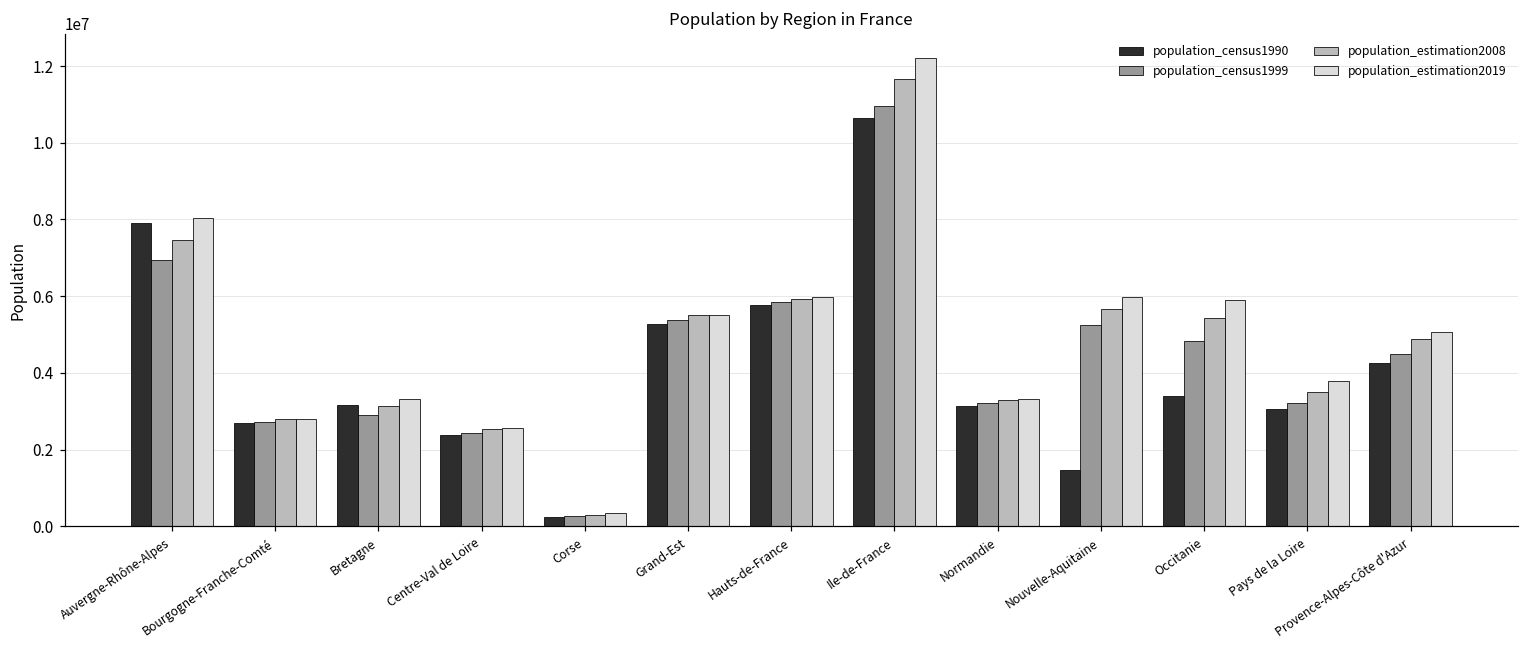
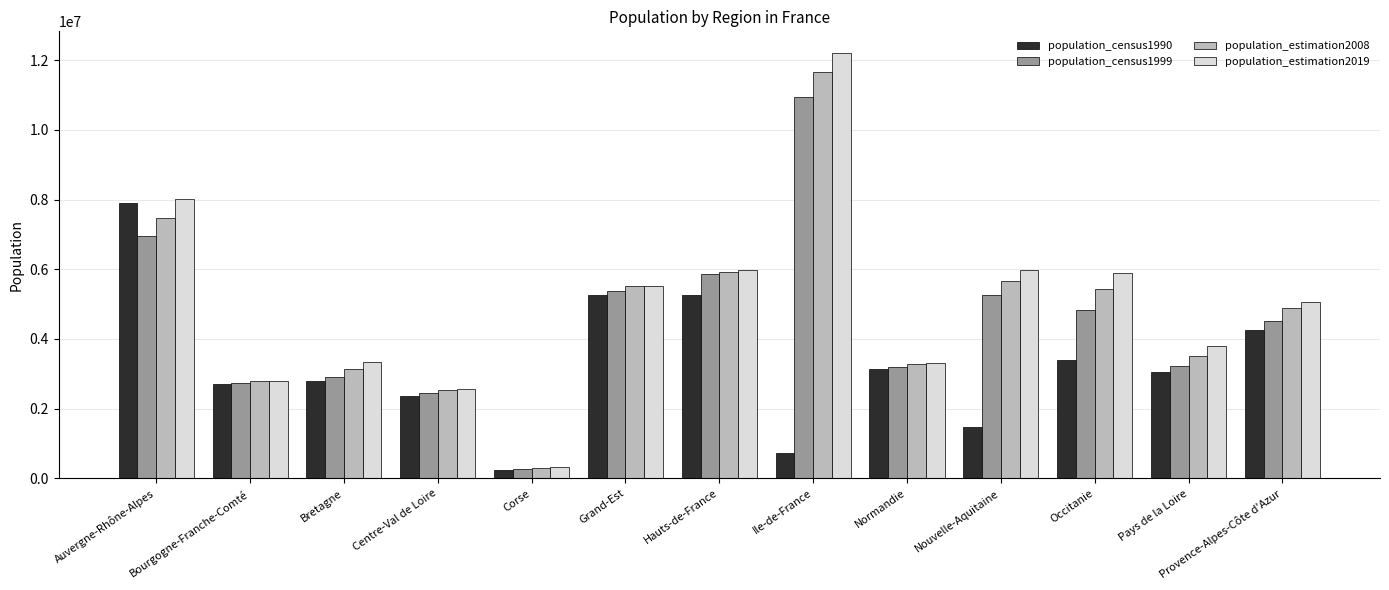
population_census1990, Bretagne: 3200000 -> 2800000
population_census1990, Hauts-de-France: 5800000 -> 5300000
population_census1990, Ile-de-France: 10600000 -> 700000
